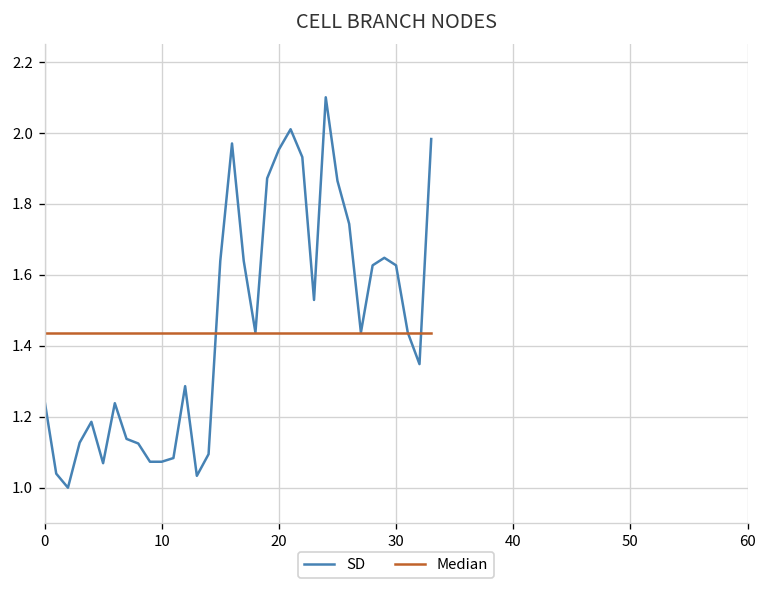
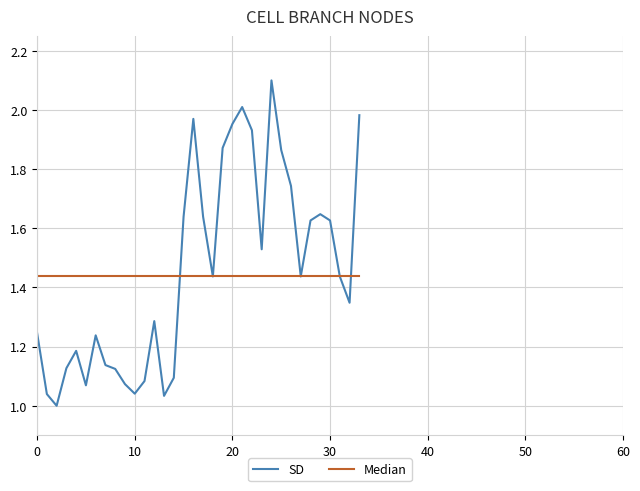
SD, 10: 1.07 -> 1.04
